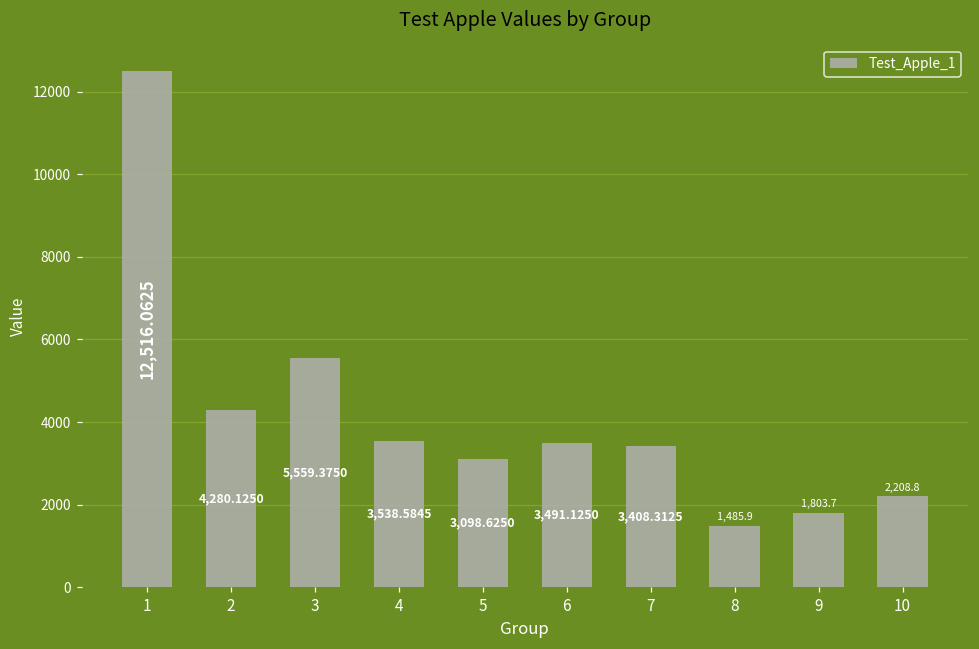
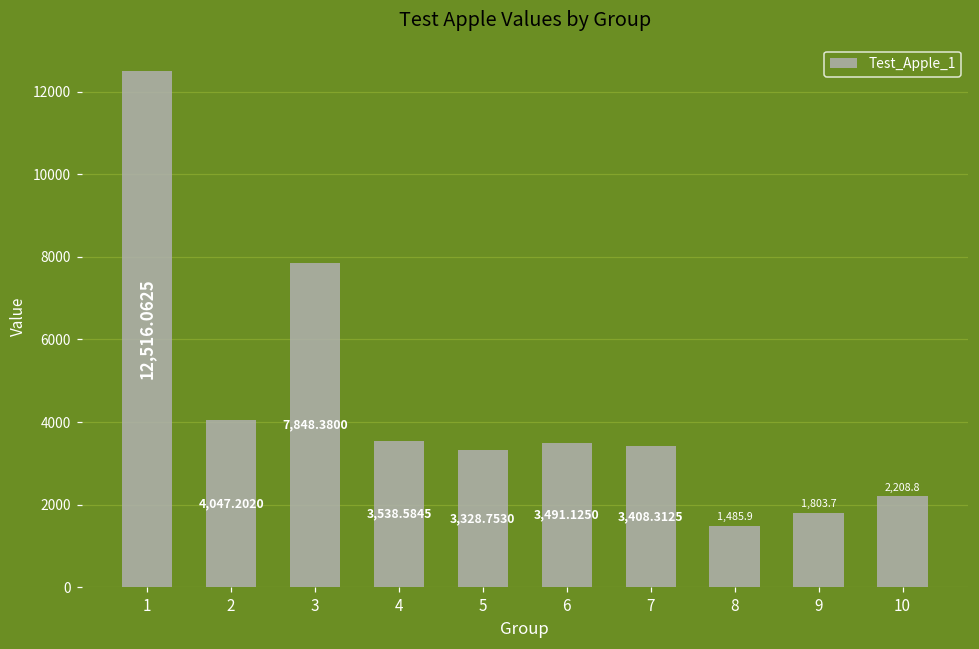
2: 4,280.1250 -> 4,047.2020
3: 5,559.3750 -> 7,848.3800
5: 3,098.6250 -> 3,328.7530
